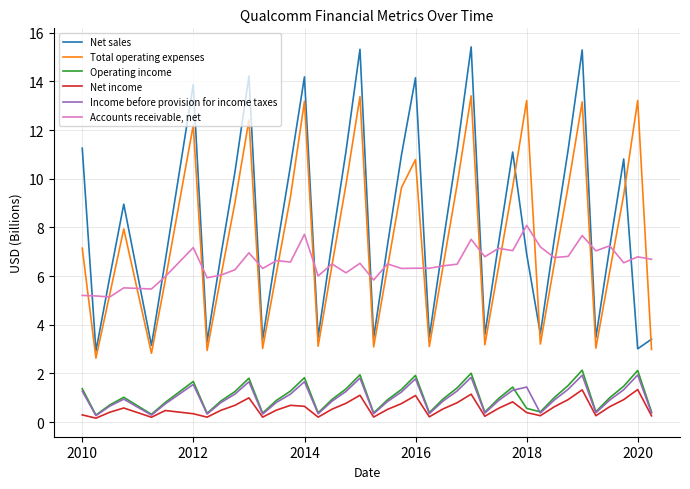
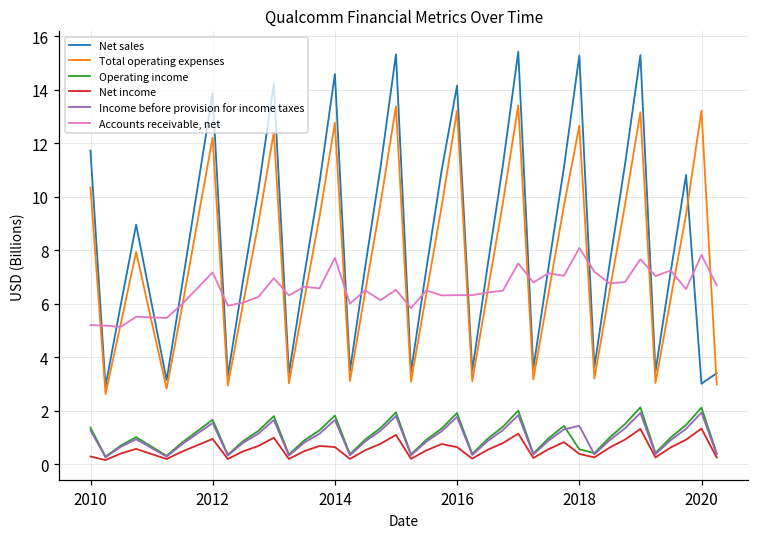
Net sales, 2010: 11.3 -> 11.7
Total operating expenses, 2010: 7.1 -> 10.3
Net income, 2012: 0.3 -> 1.0
Net sales, 2014: 14.2 -> 14.6
Total operating expenses, 2014: 13.2 -> 12.8
Total operating expenses, 2016: 10.8 -> 13.2
Net income, 2016: 1.1 -> 0.6
Net sales, 2018: 6.9 -> 15.3
Total operating expenses, 2018: 13.2 -> 12.7
Accounts receivable, net, 2020: 6.8 -> 7.8
